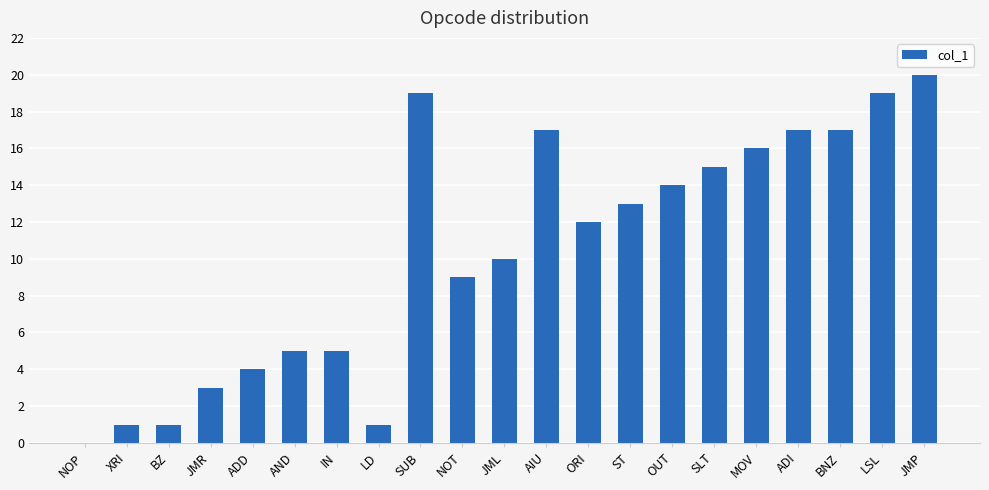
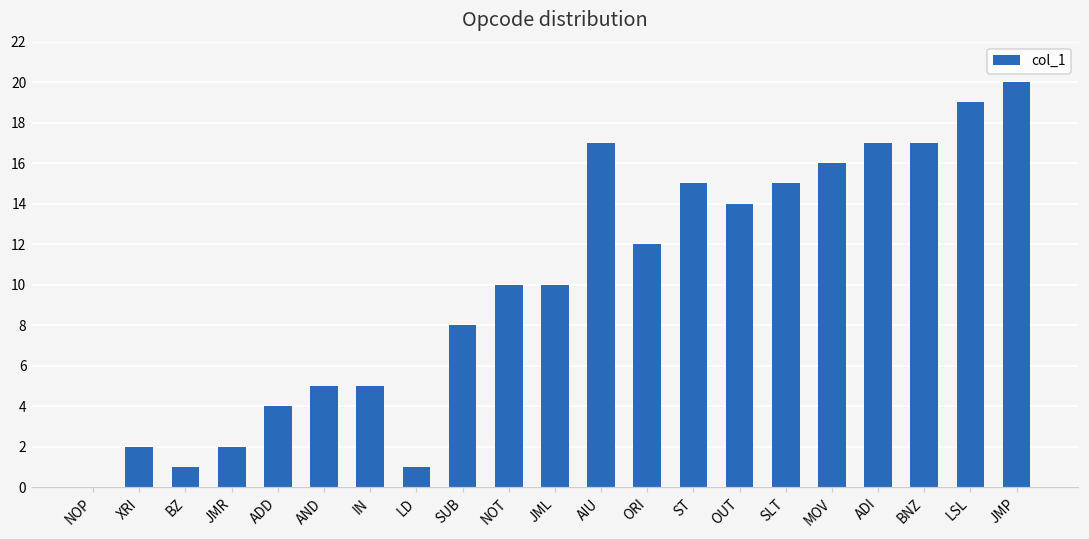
XRI: 1 -> 2
JMR: 3 -> 2
SUB: 19 -> 8
NOT: 9 -> 10
ST: 13 -> 15
